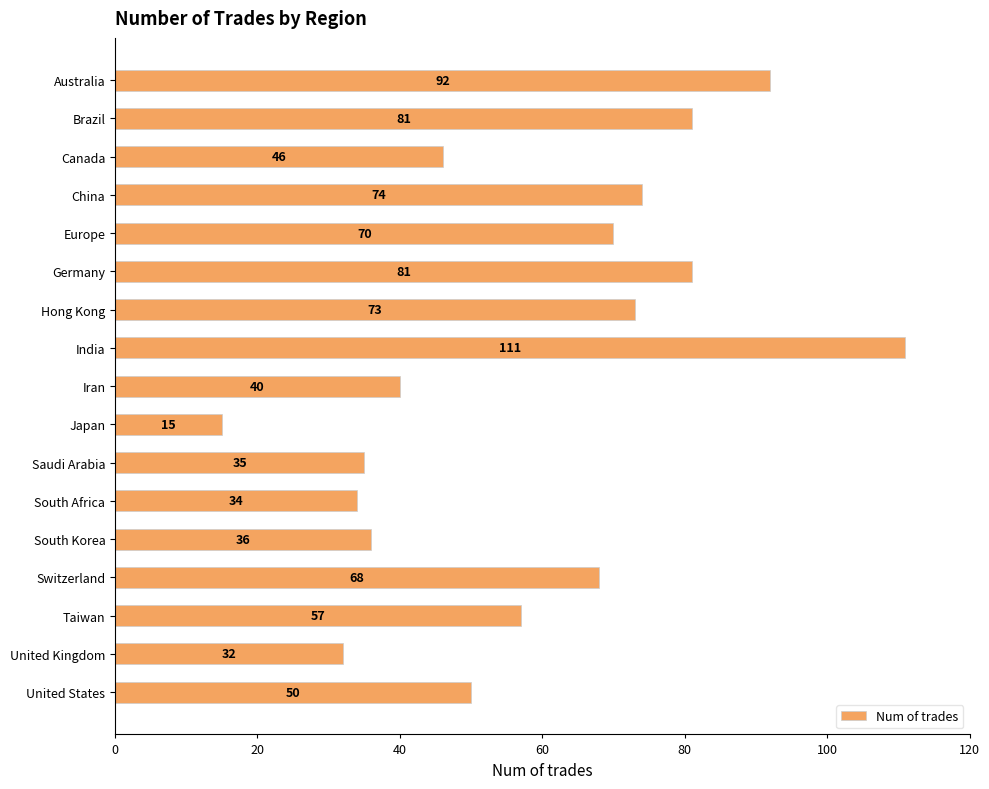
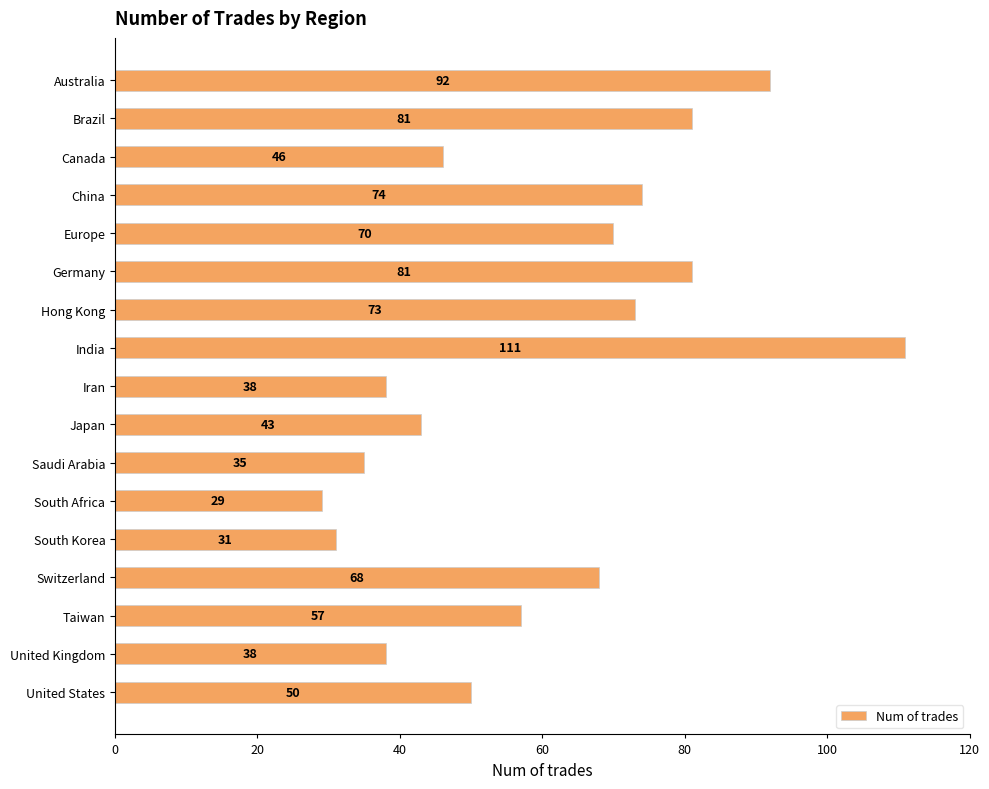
Iran: 40 -> 38
Japan: 15 -> 43
South Africa: 34 -> 29
South Korea: 36 -> 31
United Kingdom: 32 -> 38
